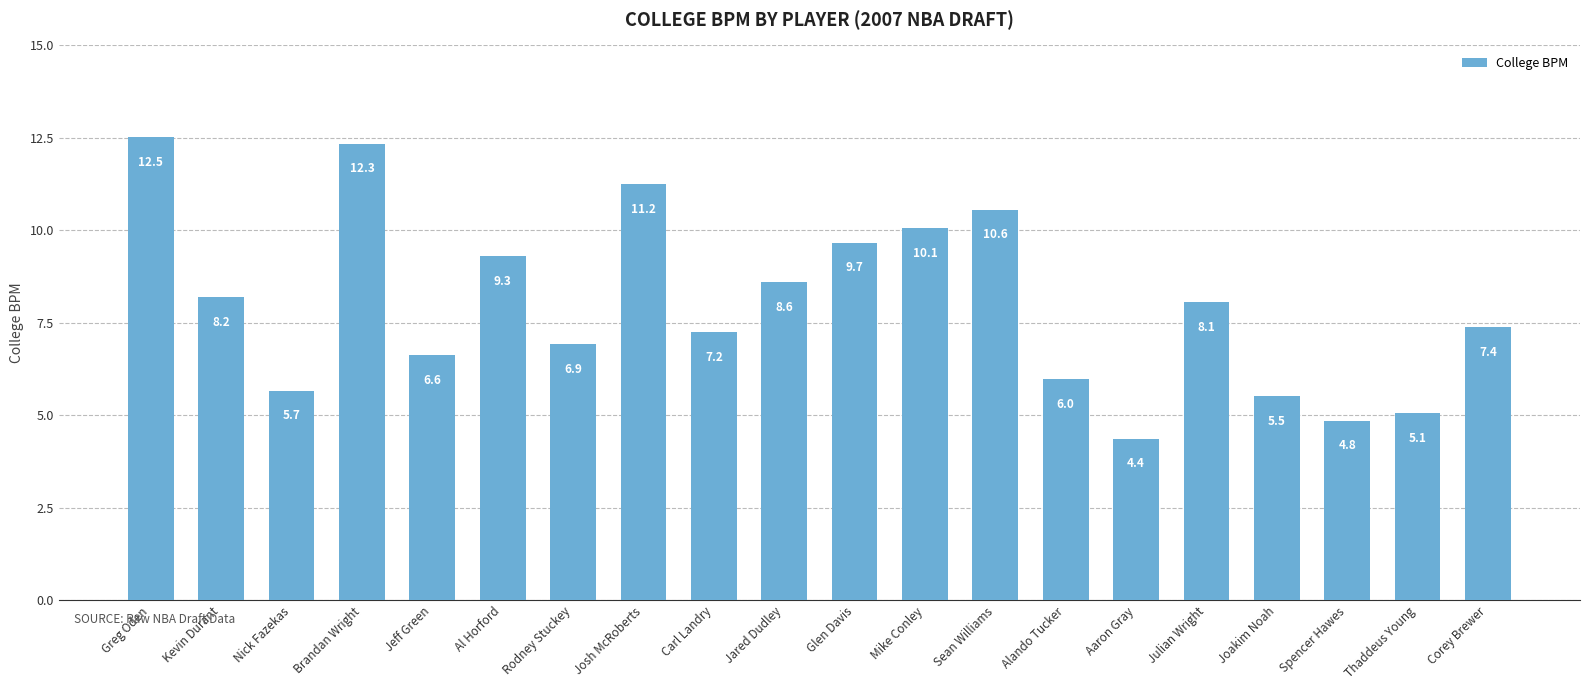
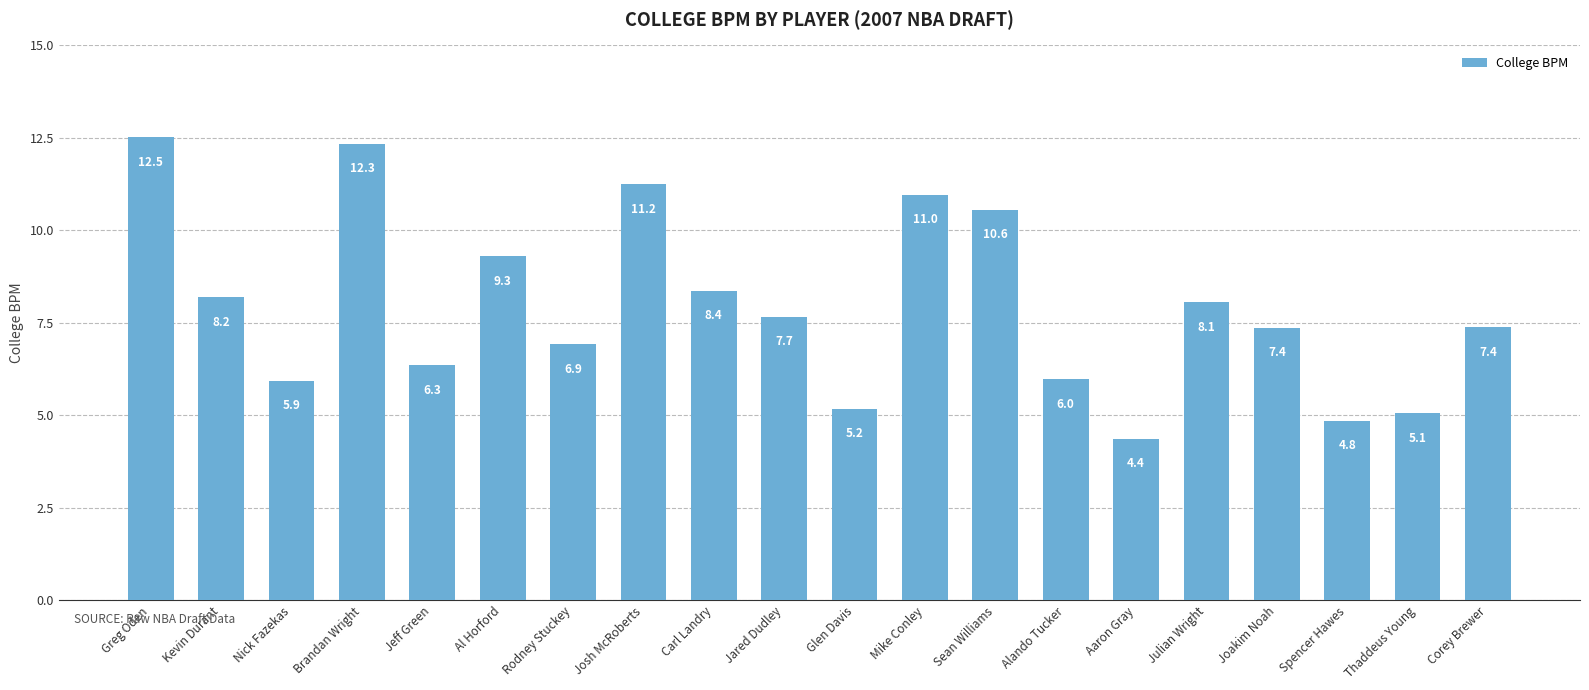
Nick Fazekas: 5.7 -> 5.9
Jeff Green: 6.6 -> 6.3
Carl Landry: 7.2 -> 8.4
Jared Dudley: 8.6 -> 7.7
Glen Davis: 9.7 -> 5.2
Mike Conley: 10.1 -> 11.0
Joakim Noah: 5.5 -> 7.4
